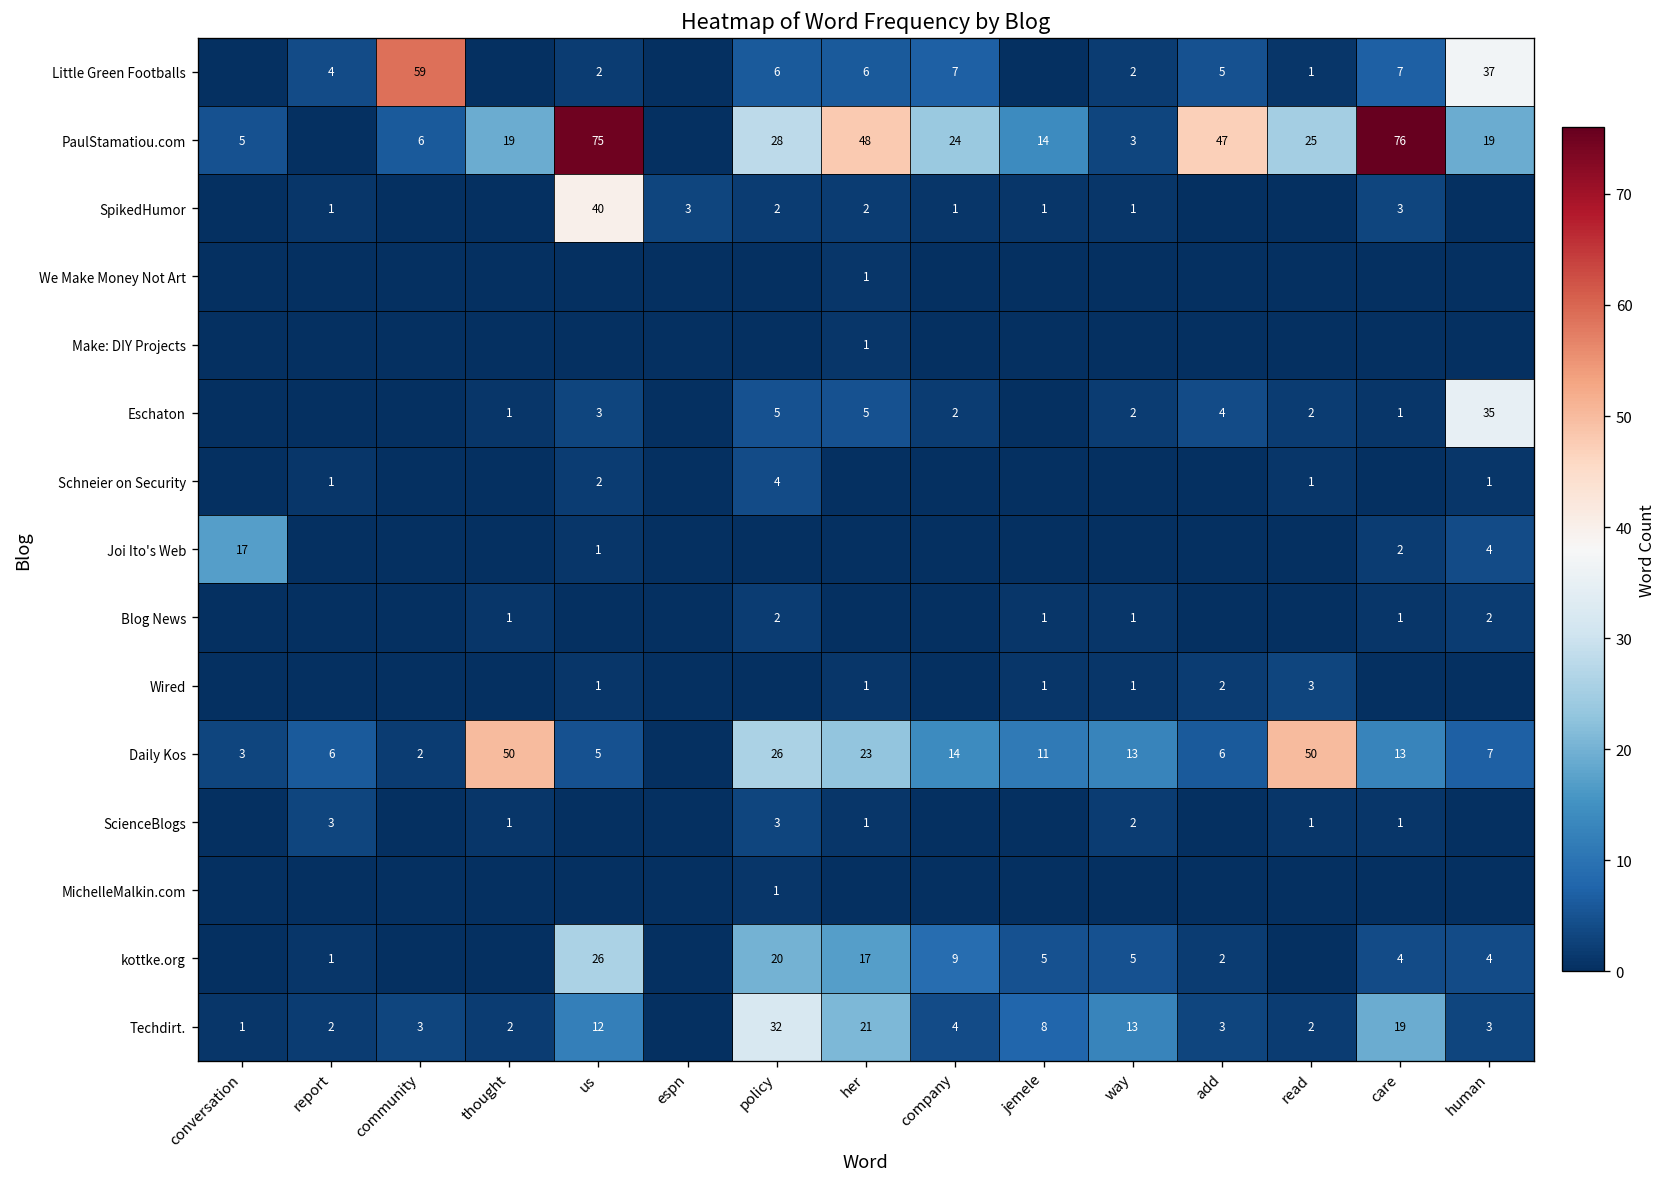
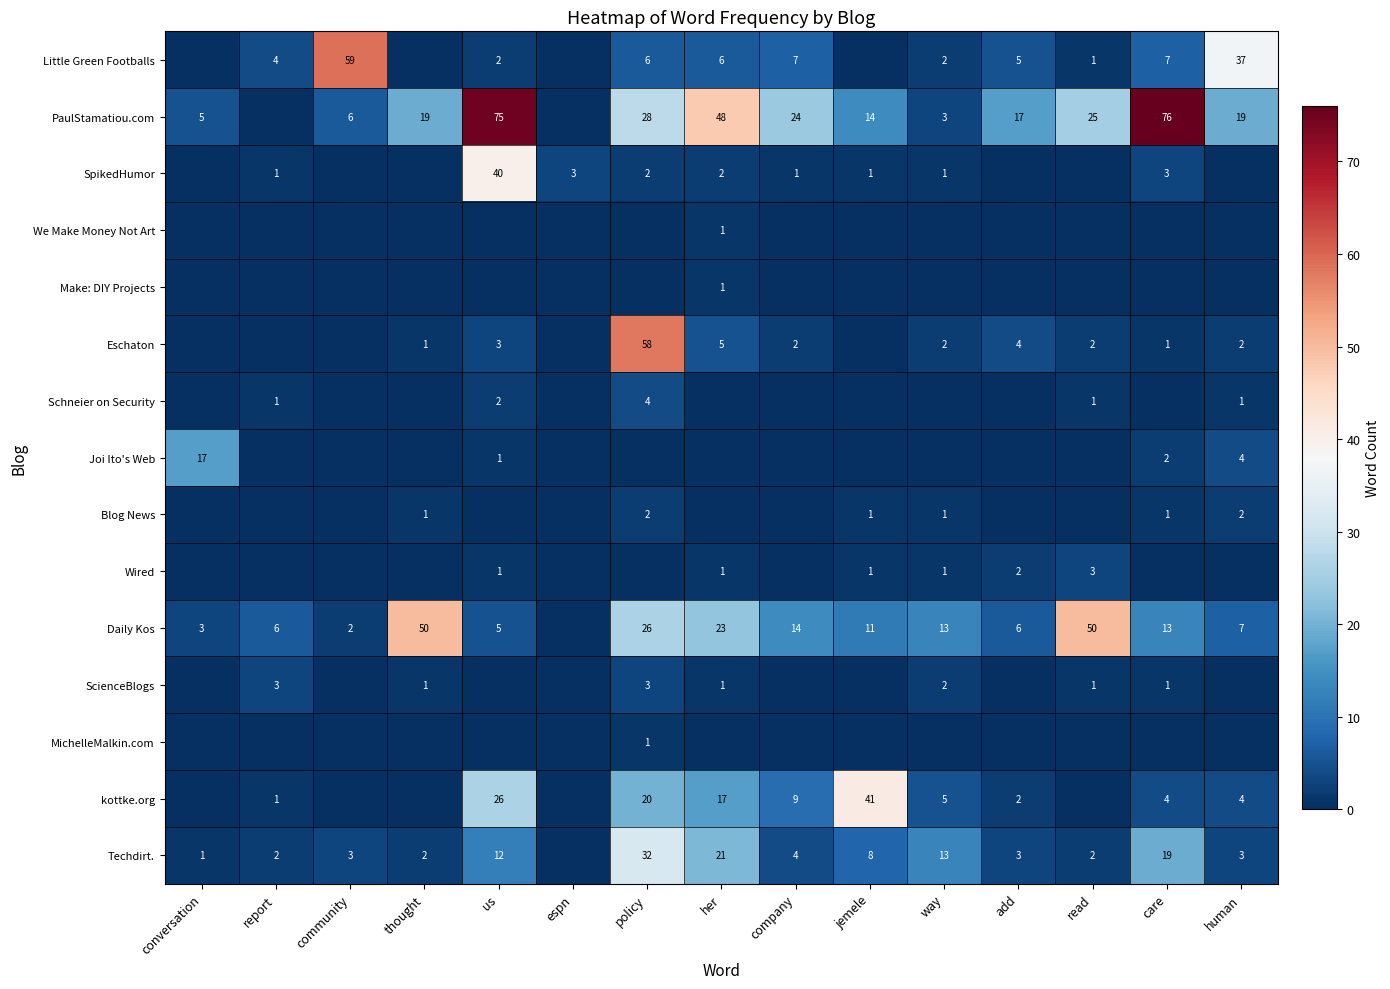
PaulStamatiou.com, add: 47 -> 17
Eschaton, policy: 5 -> 58
Eschaton, human: 35 -> 2
kottke.org, jemele: 5 -> 41
